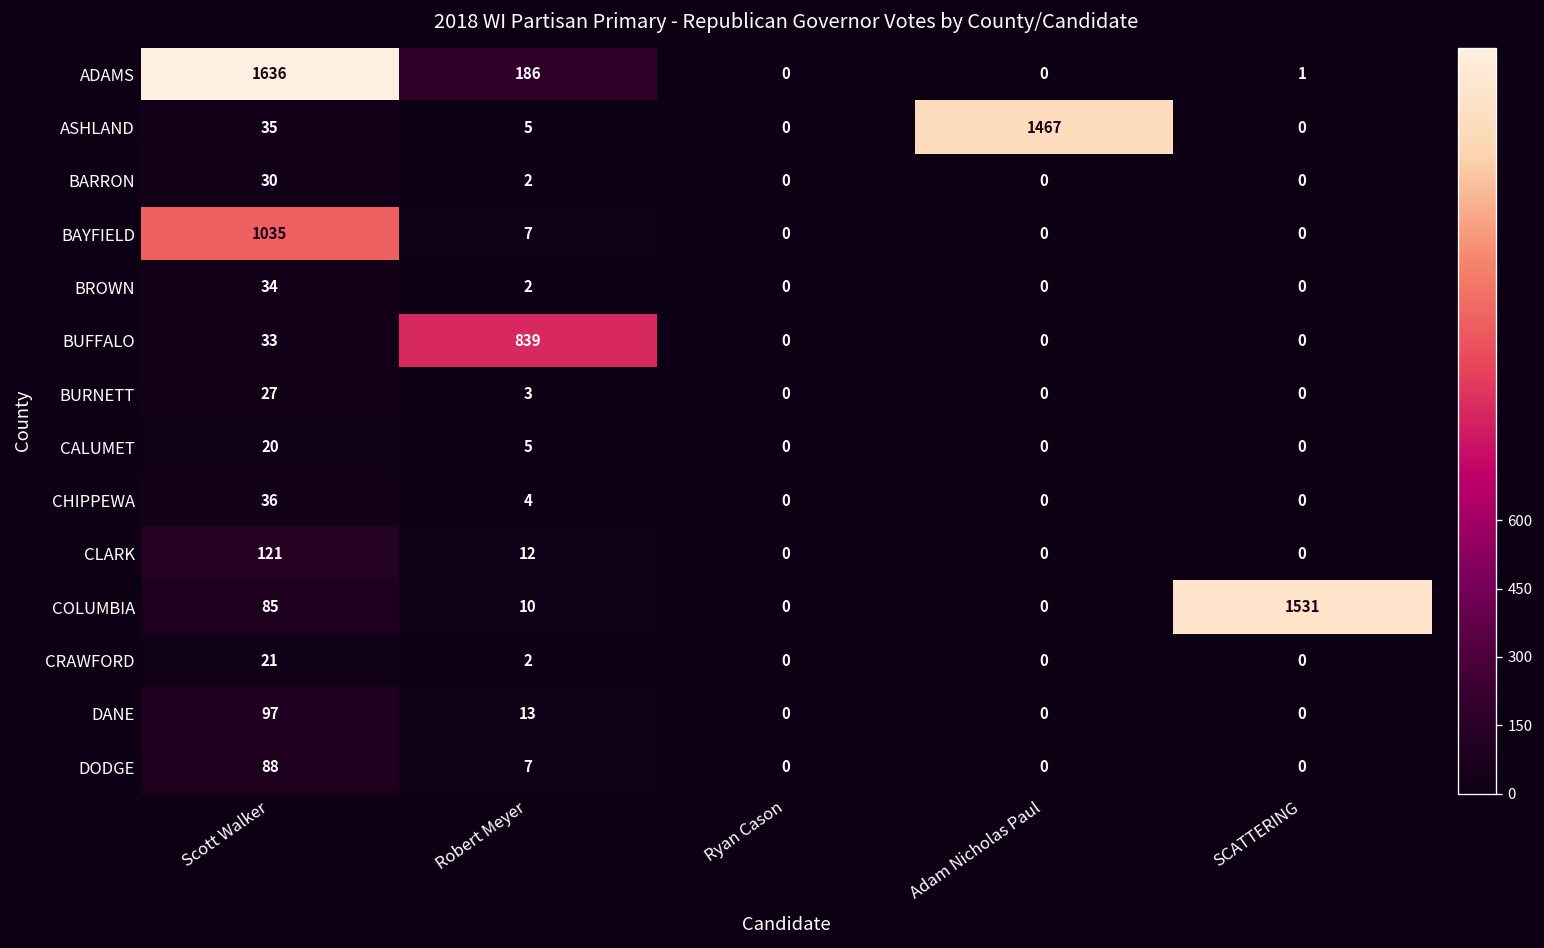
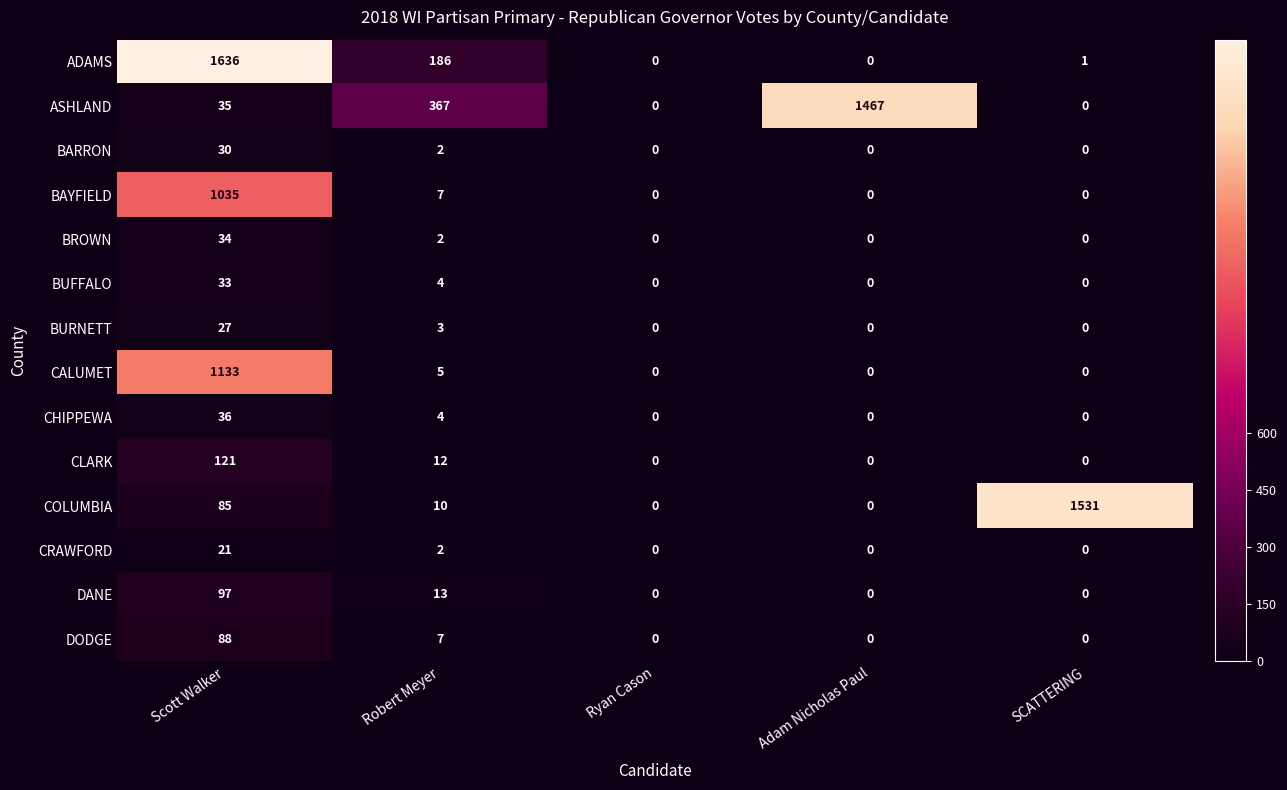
ASHLAND, Robert Meyer: 5 -> 367
BUFFALO, Robert Meyer: 839 -> 4
CALUMET, Scott Walker: 20 -> 1133
